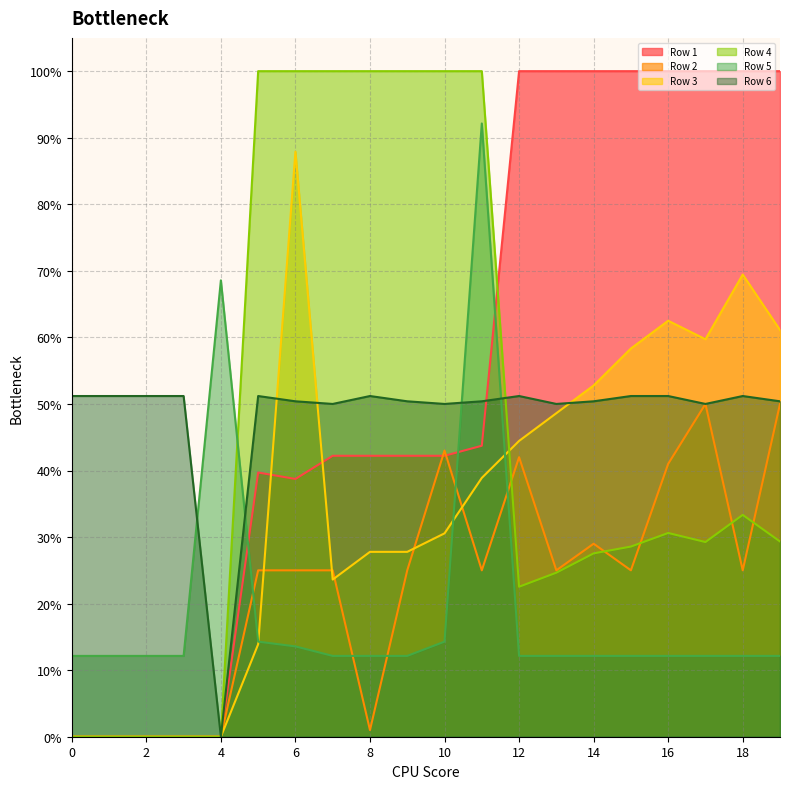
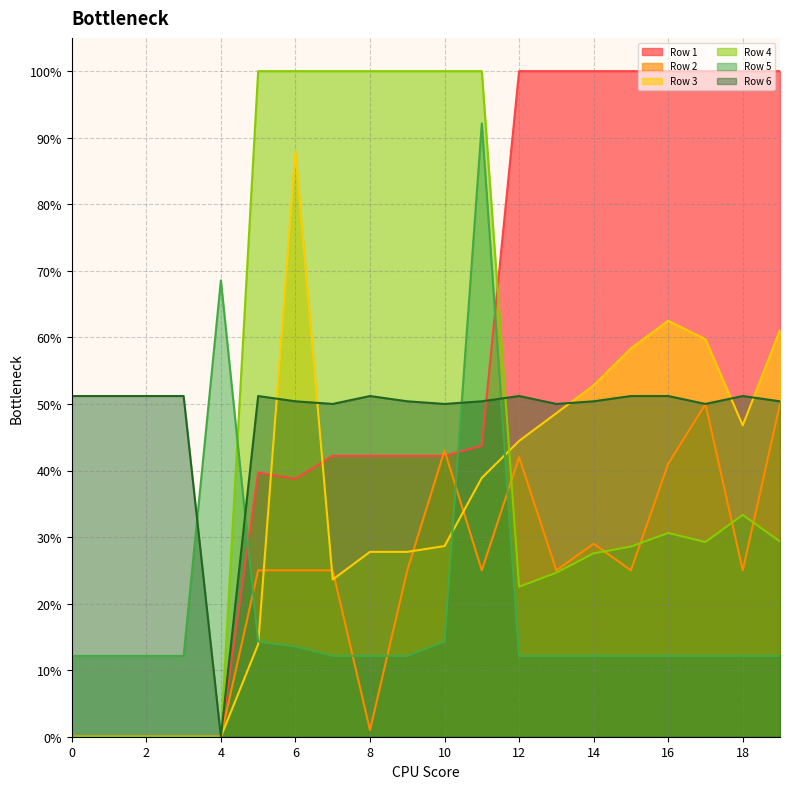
Row 3, 10: 31% -> 29%
Row 3, 18: 69% -> 47%
